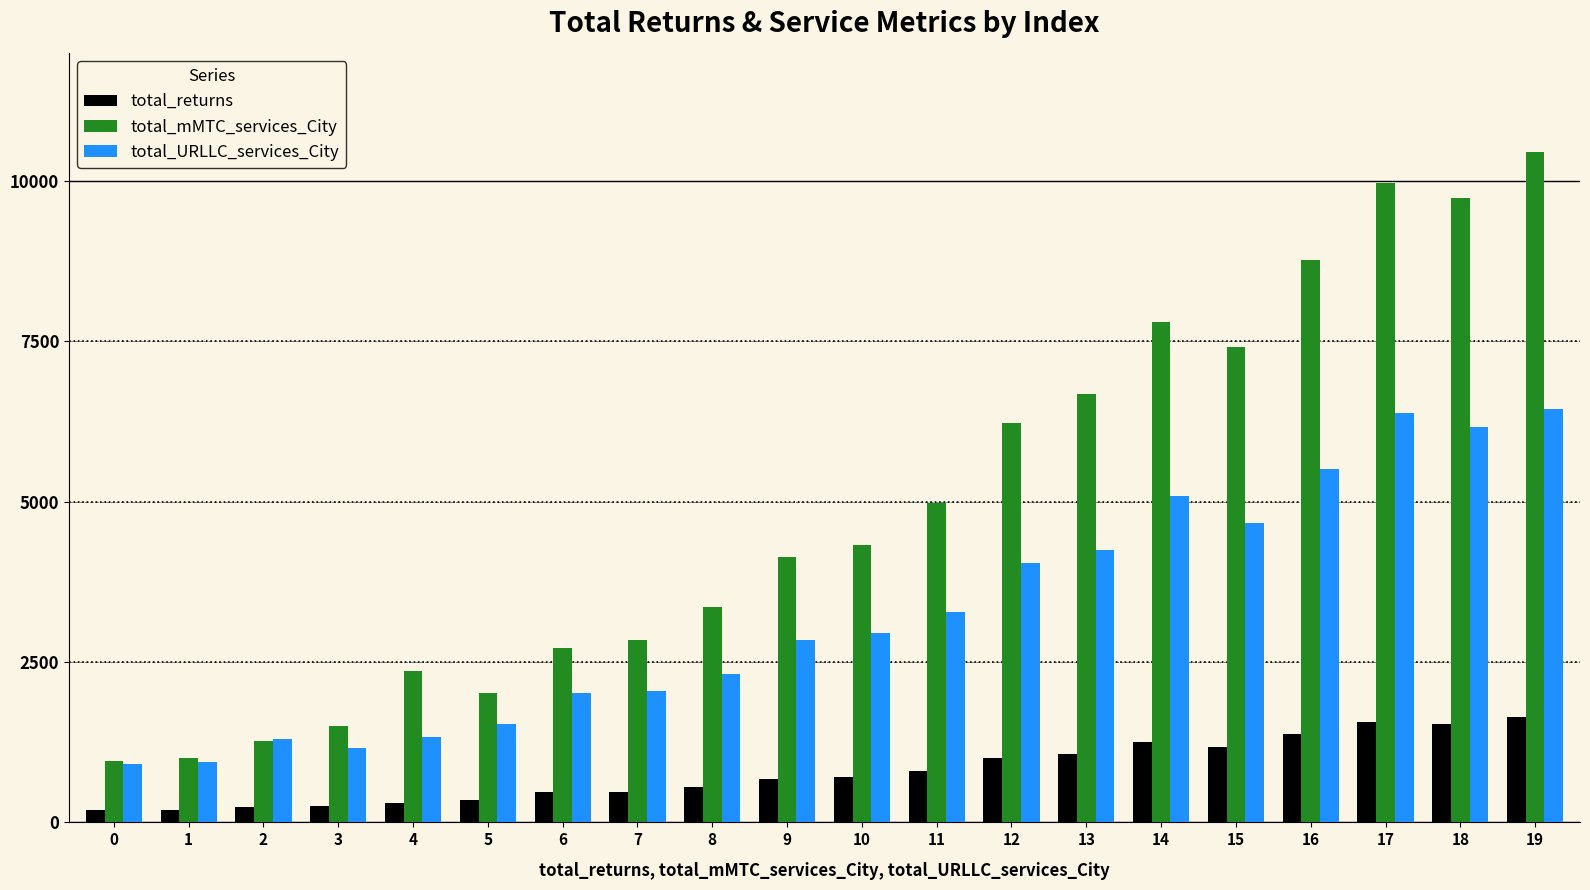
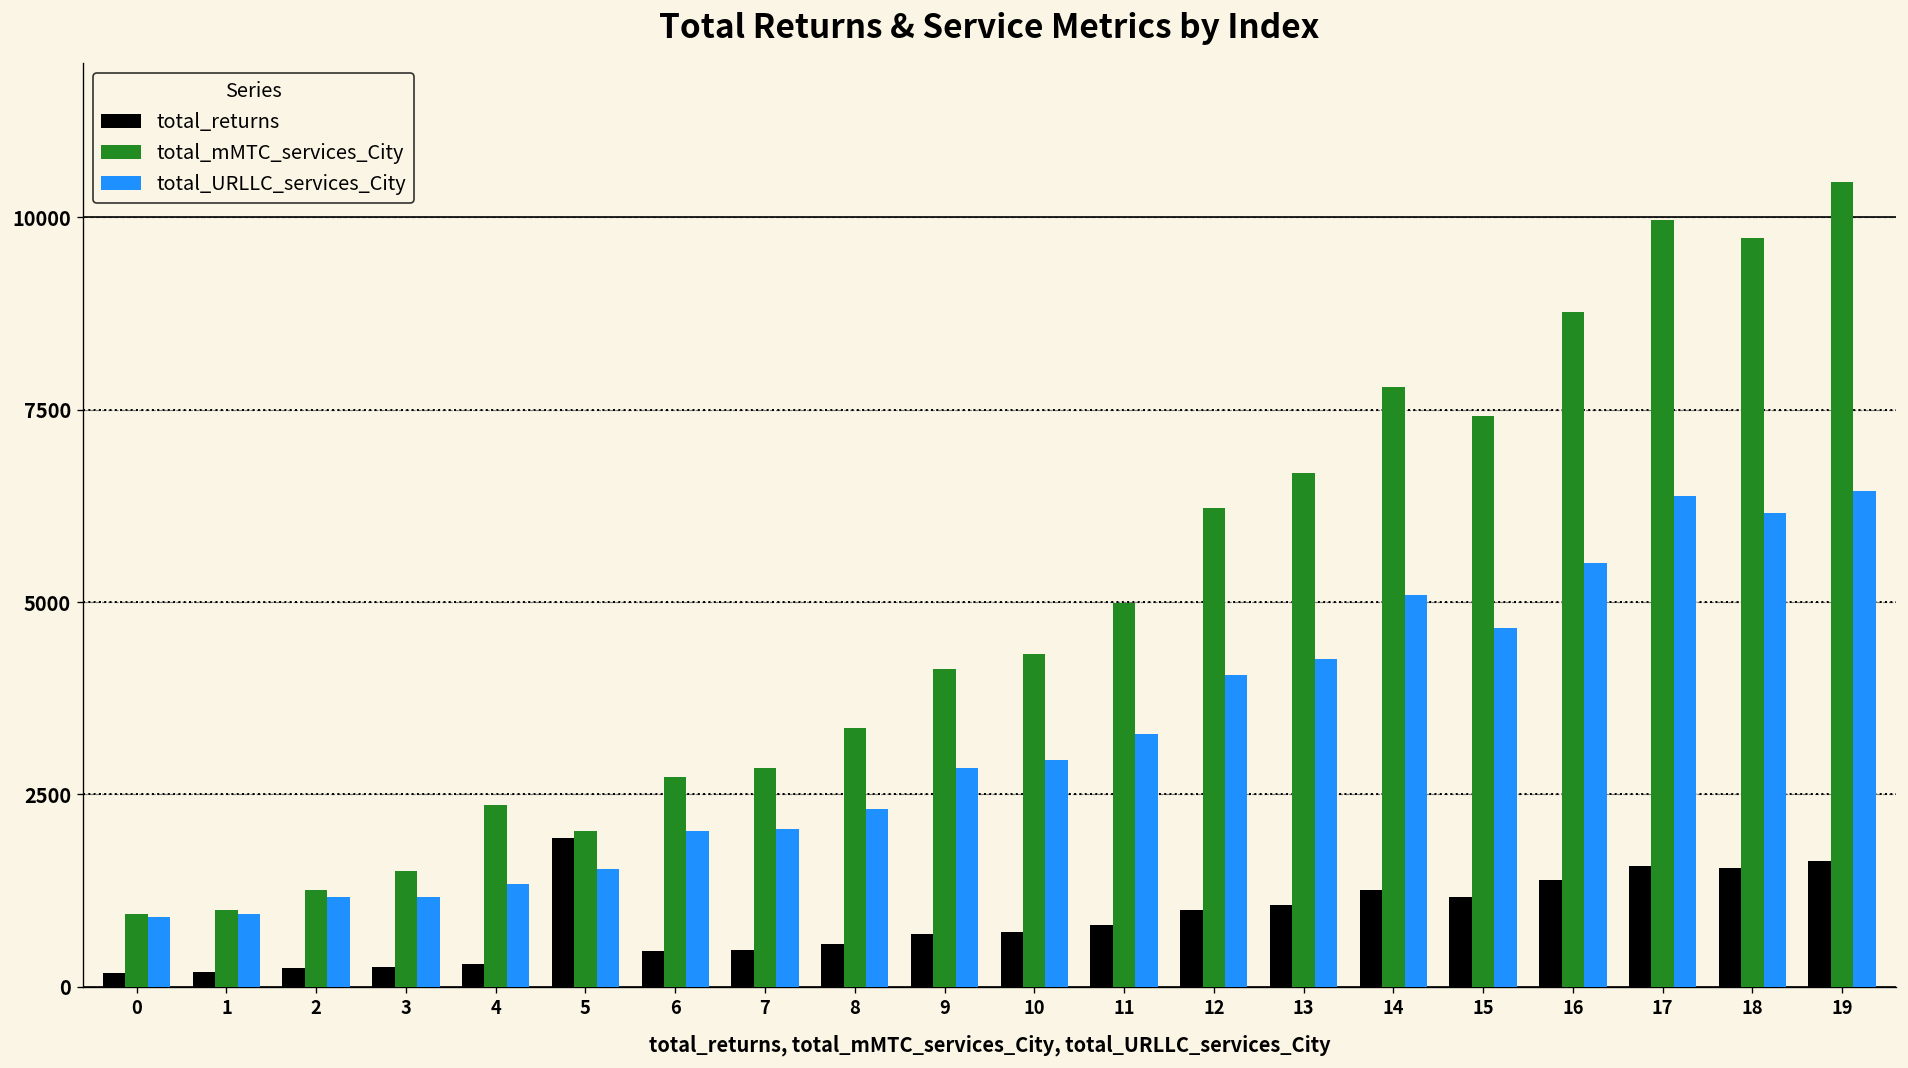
total_URLLC_services_City, 2: 1300 -> 1200
total_returns, 5: 300 -> 1900
